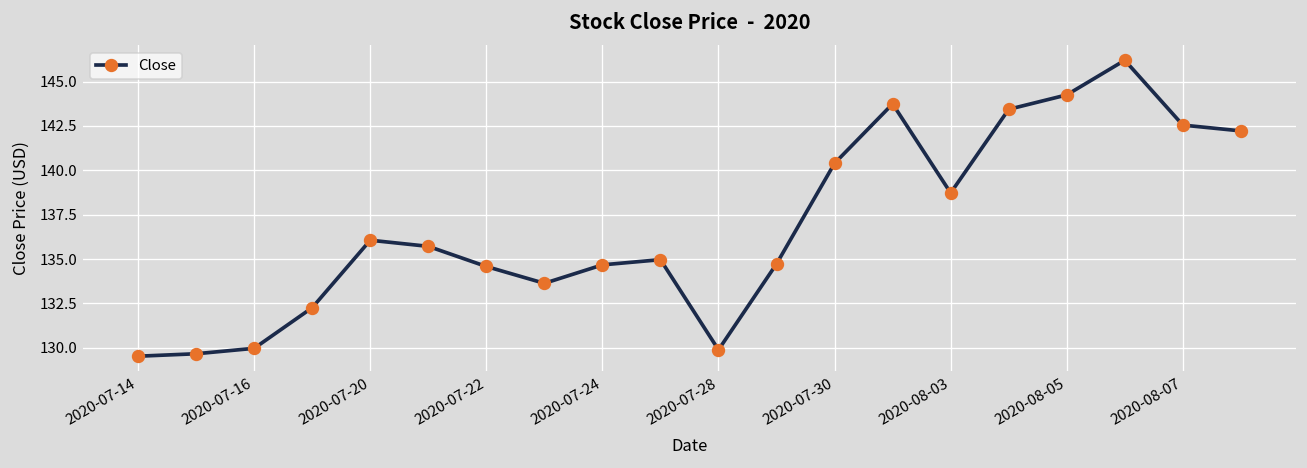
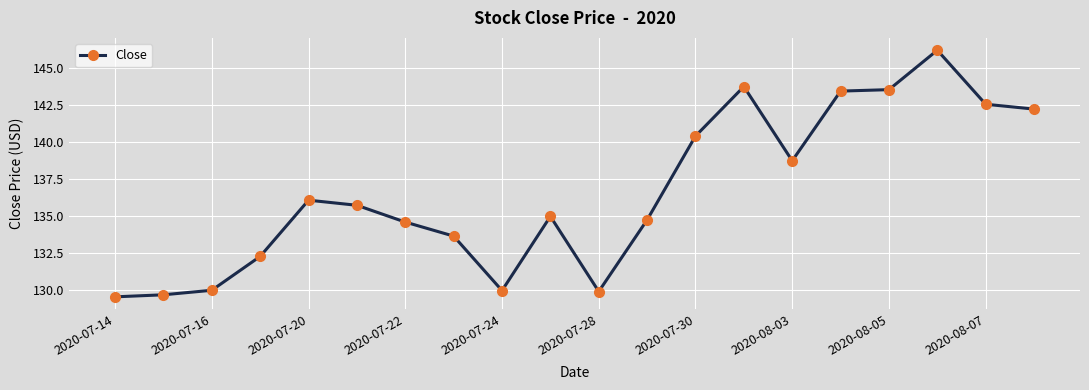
2020-07-24: 134.7 -> 129.9
2020-08-05: 144.2 -> 143.5
